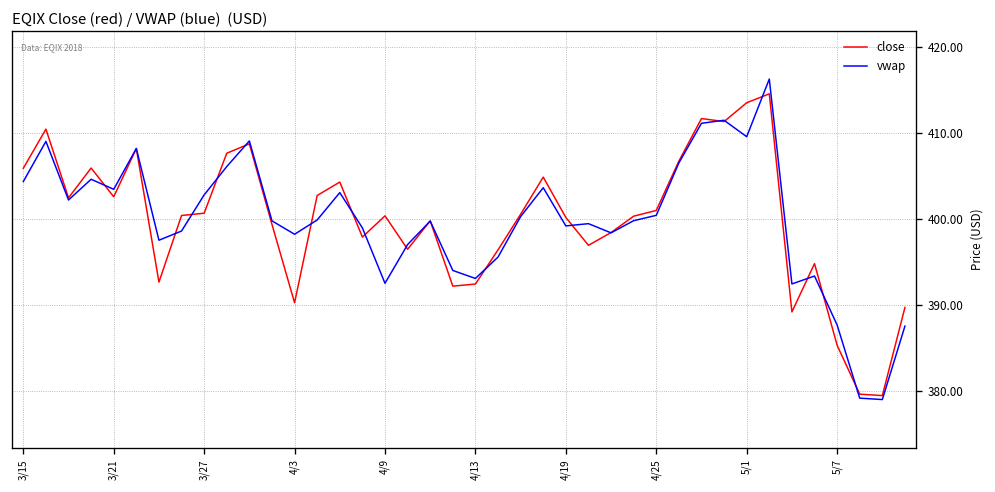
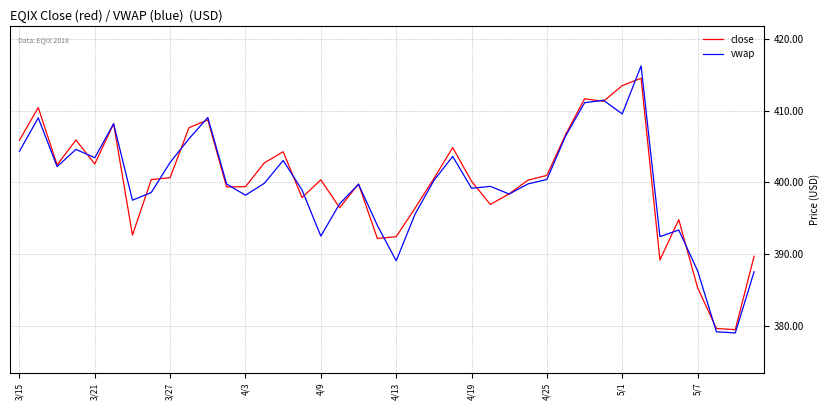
close, 4/3: 390 -> 399
vwap, 4/13: 393 -> 389
